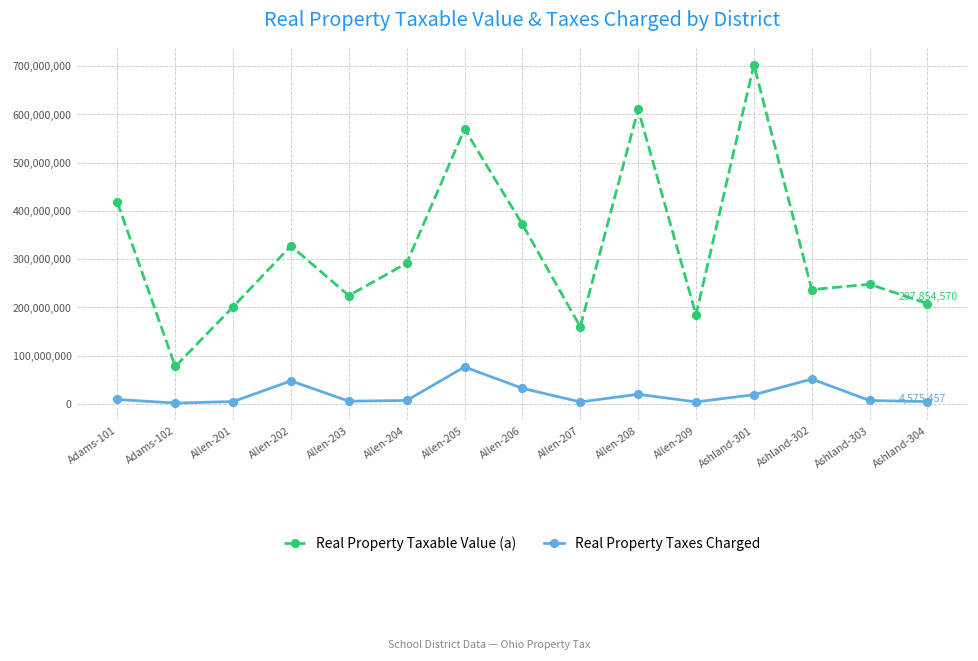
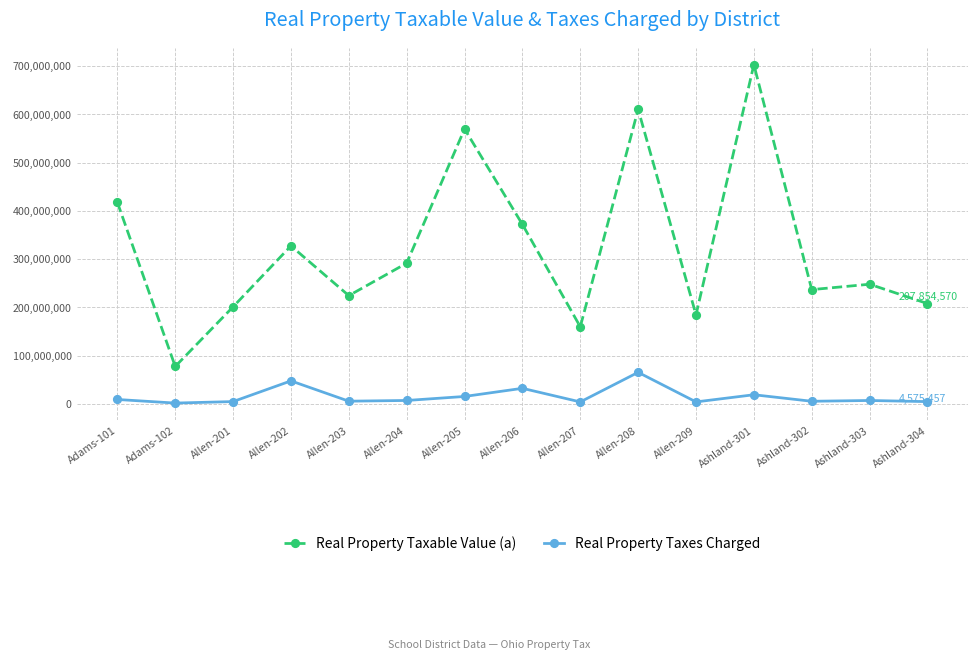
Real Property Taxes Charged, Allen-205: 80,000,000 -> 20,000,000
Real Property Taxes Charged, Allen-208: 20,000,000 -> 70,000,000
Real Property Taxes Charged, Ashland-302: 50,000,000 -> 10,000,000
